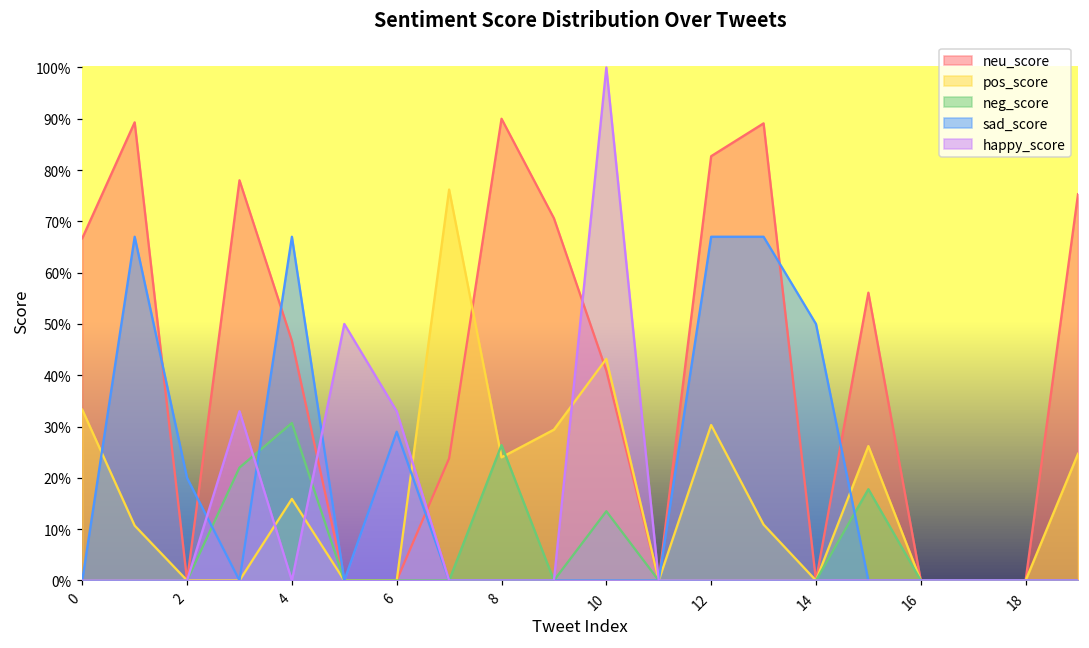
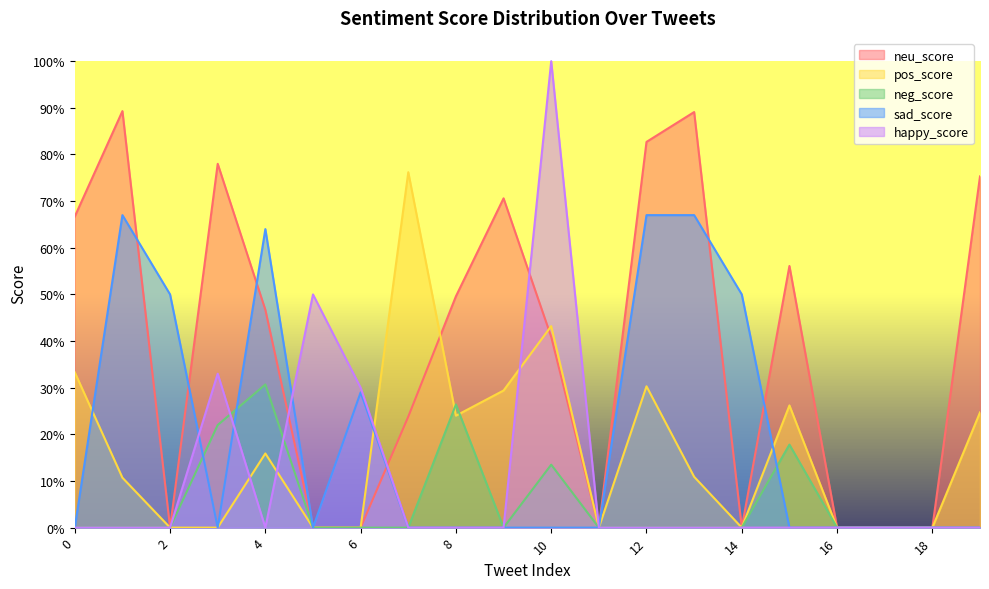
sad_score, 2: 20% -> 50%
sad_score, 4: 67% -> 64%
happy_score, 6: 33% -> 30%
neu_score, 8: 90% -> 50%
